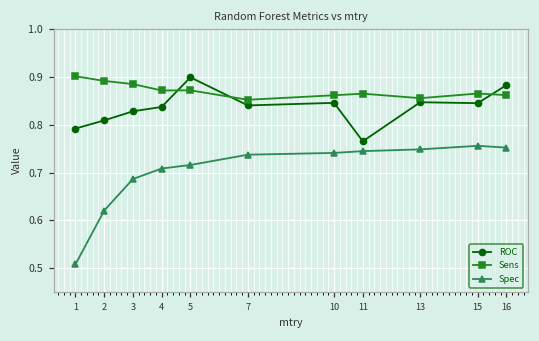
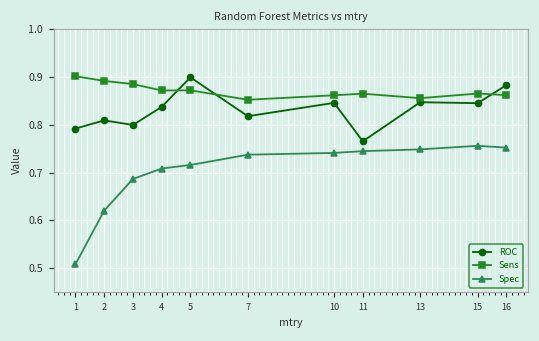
ROC, 3: 0.83 -> 0.80
ROC, 7: 0.84 -> 0.82
